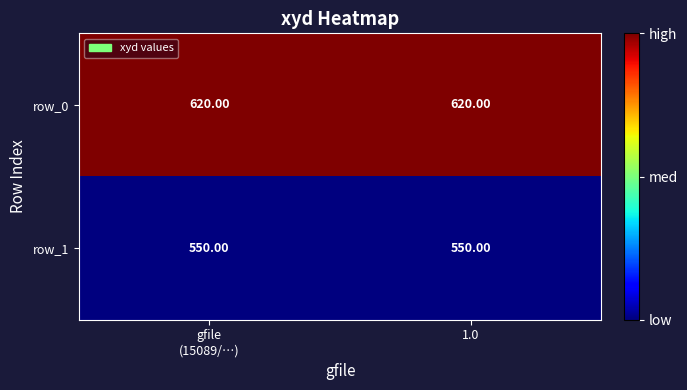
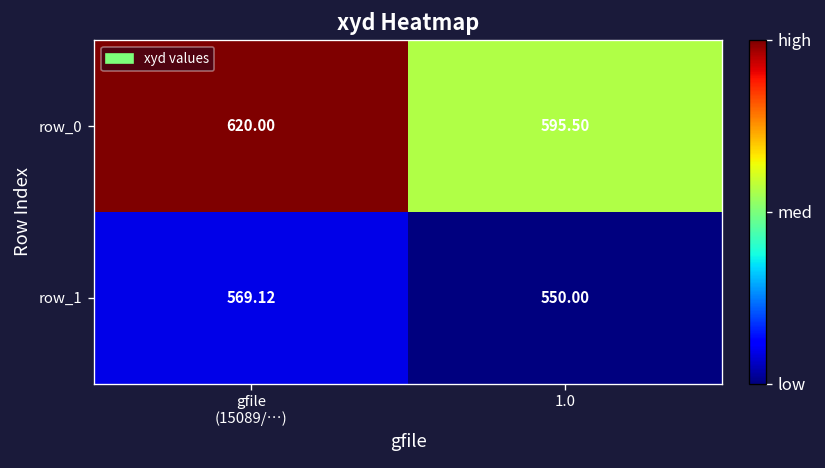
row_0, 1.0: 620.00 -> 595.50
row_1, gfile (15089/…): 550.00 -> 569.12
